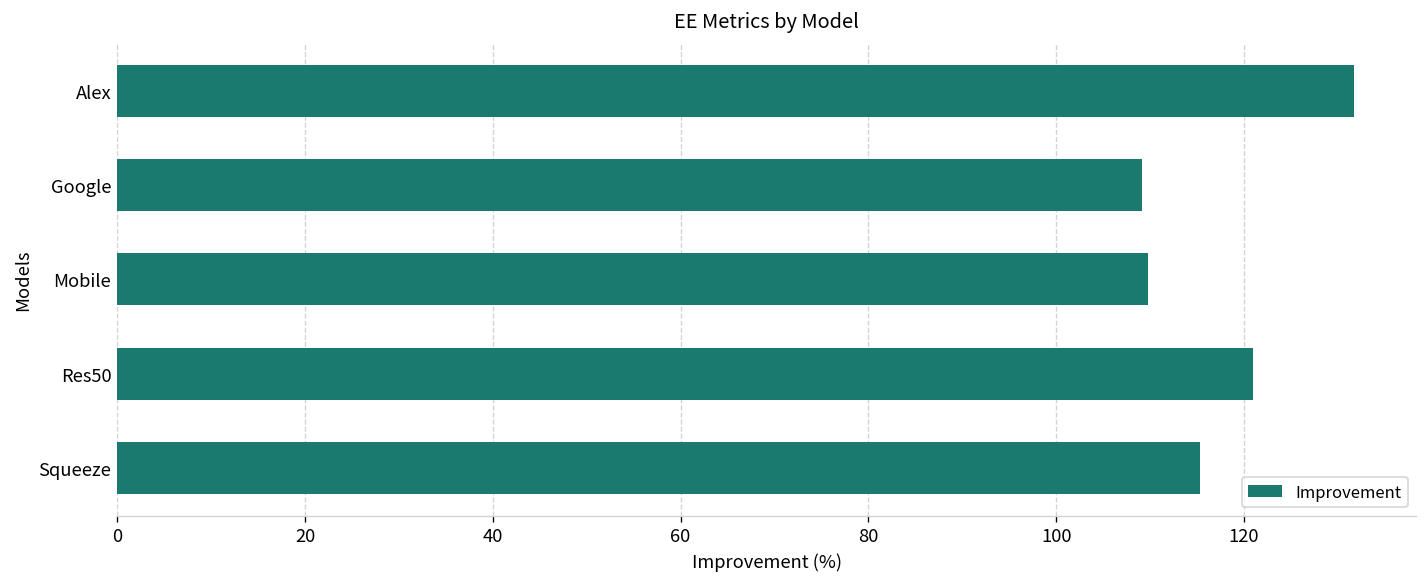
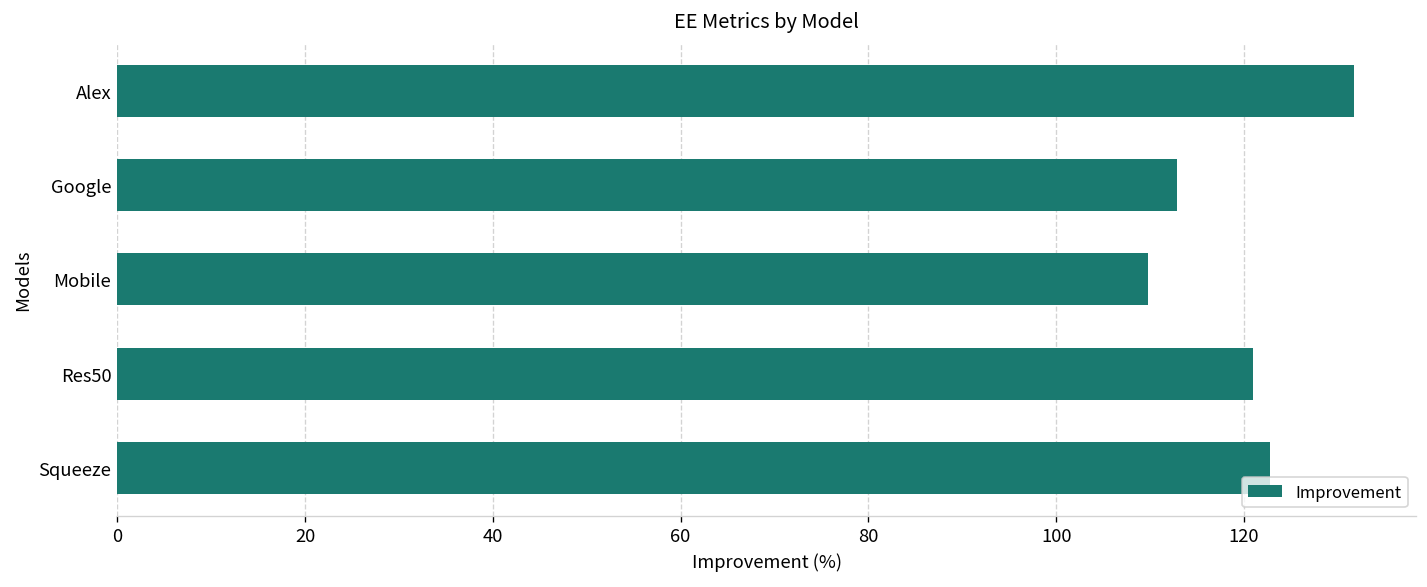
Google: 109 -> 113
Squeeze: 115 -> 123
